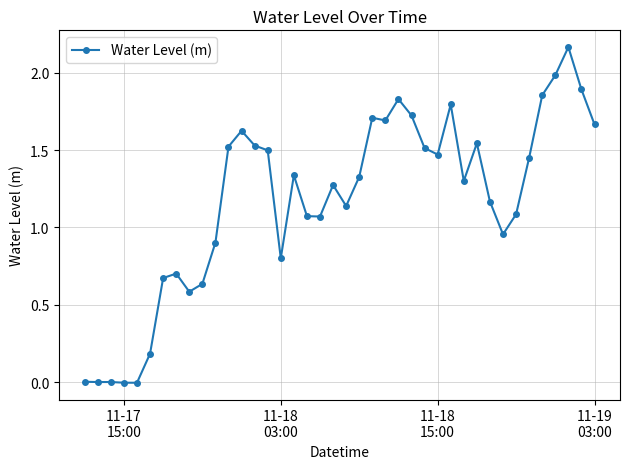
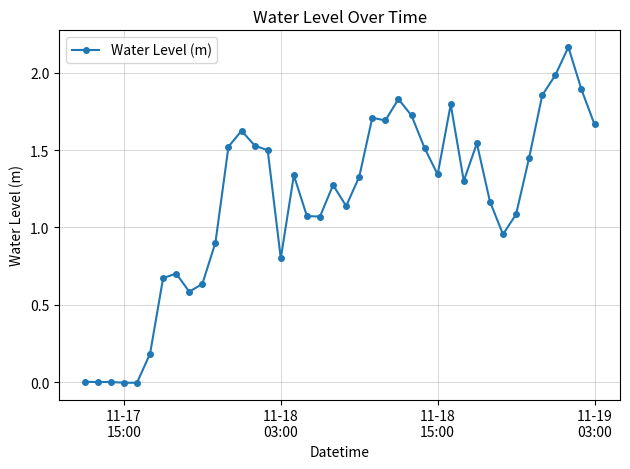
11-18 15:00: 1.47 -> 1.34
